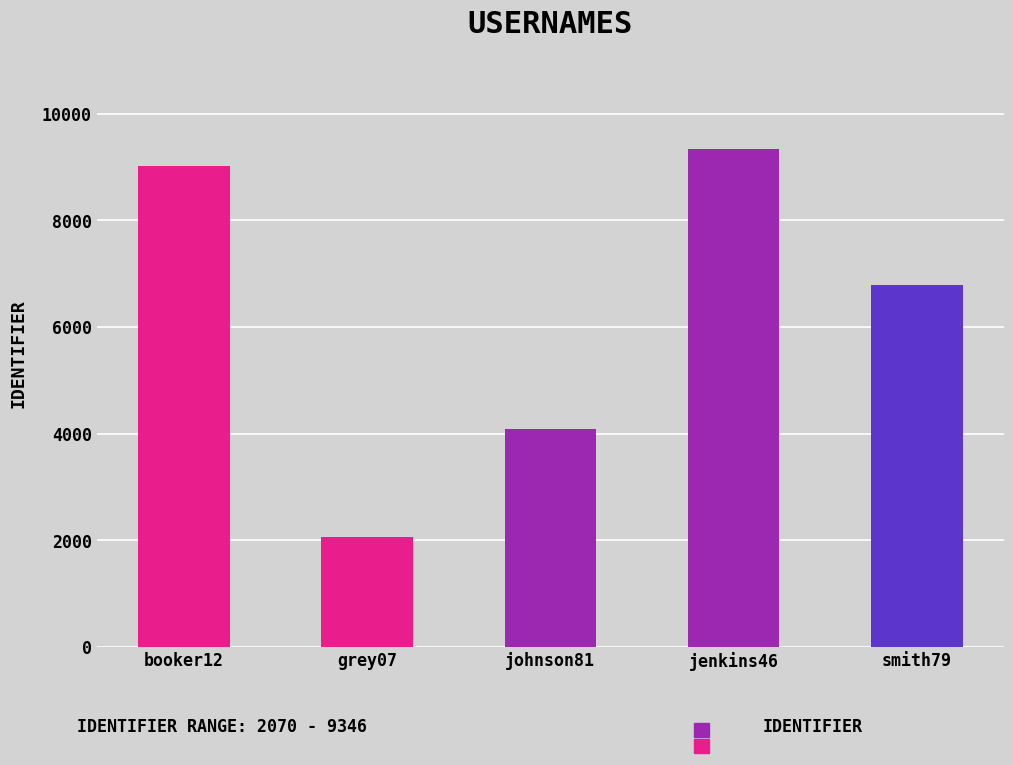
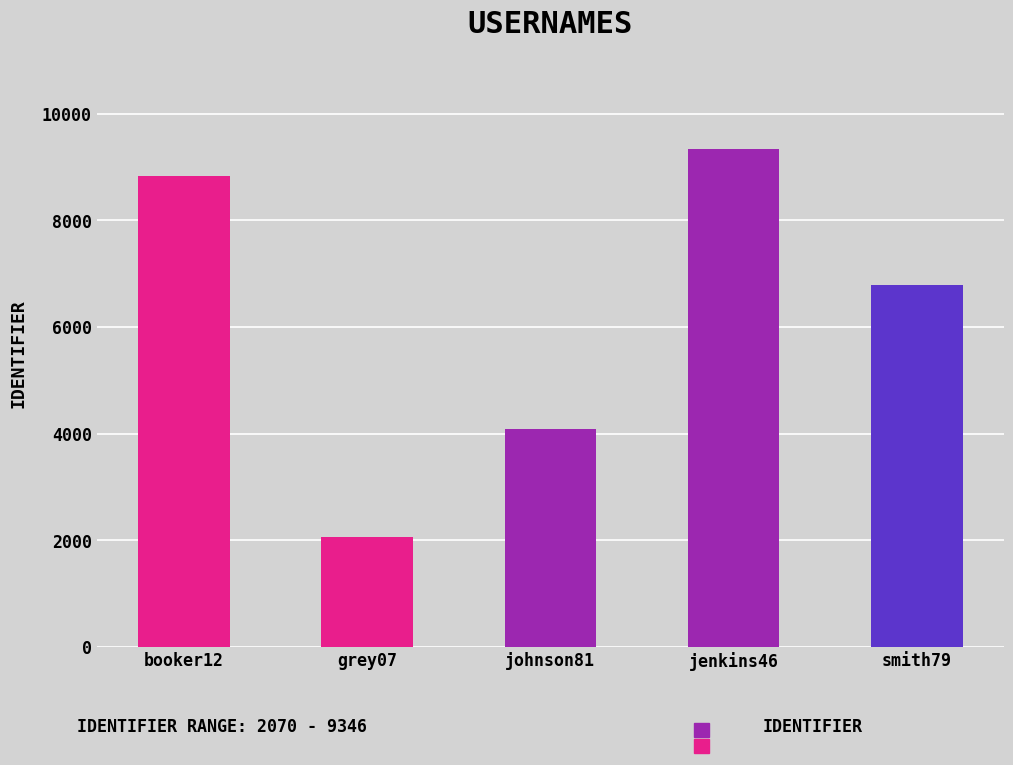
booker12: 9000 -> 8800
